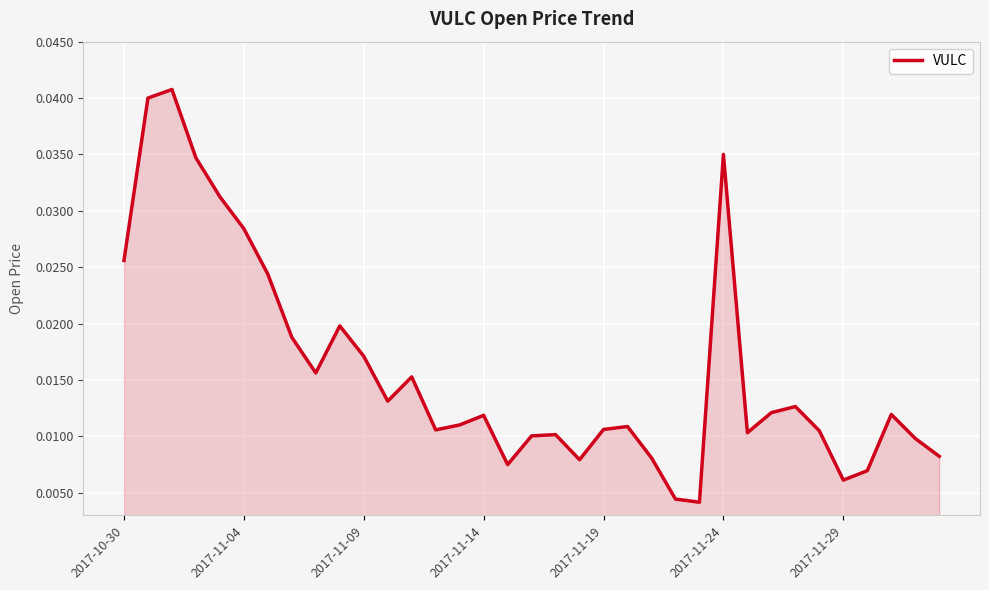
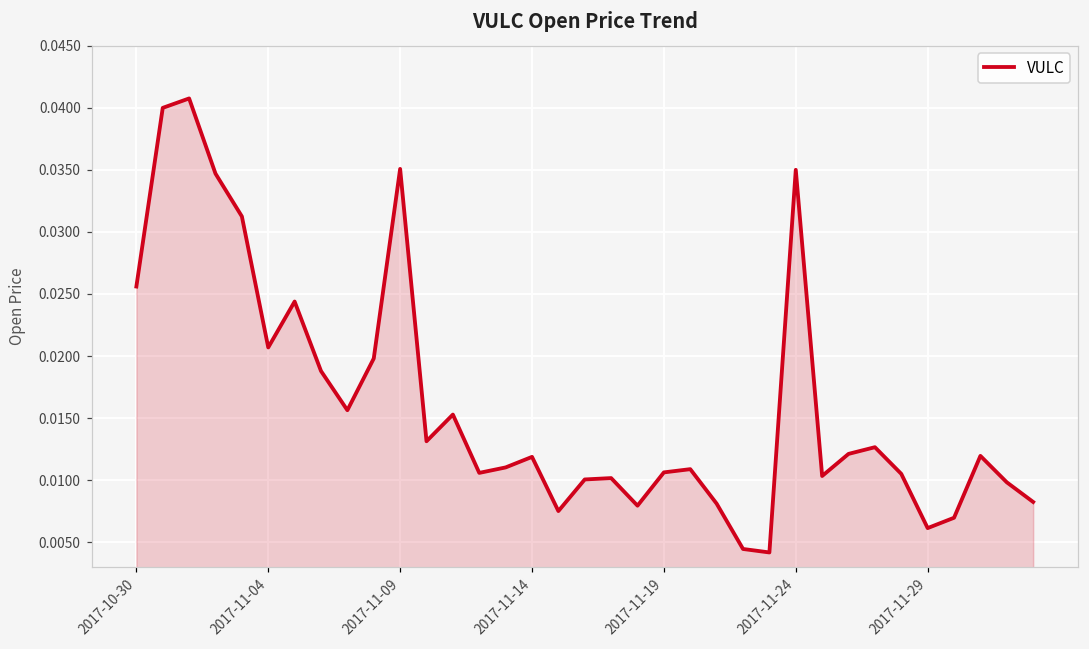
2017-11-04: 0.0284 -> 0.0207
2017-11-09: 0.0171 -> 0.0351
